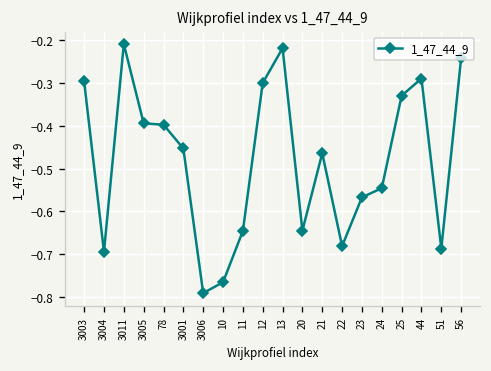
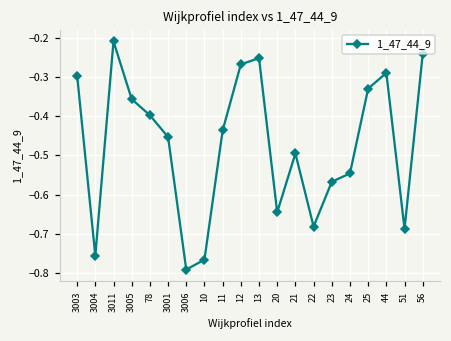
3004: -0.69 -> -0.76
3005: -0.39 -> -0.36
11: -0.65 -> -0.44
12: -0.30 -> -0.27
13: -0.22 -> -0.25
21: -0.46 -> -0.49
